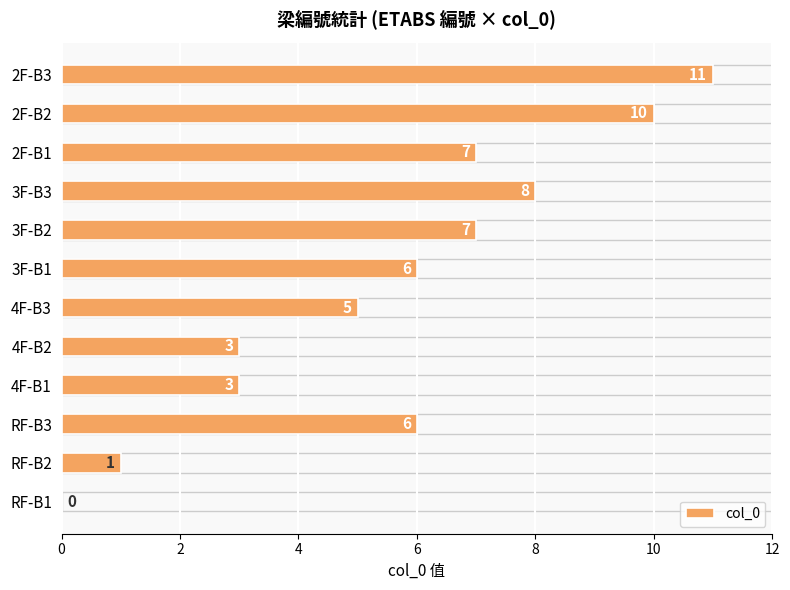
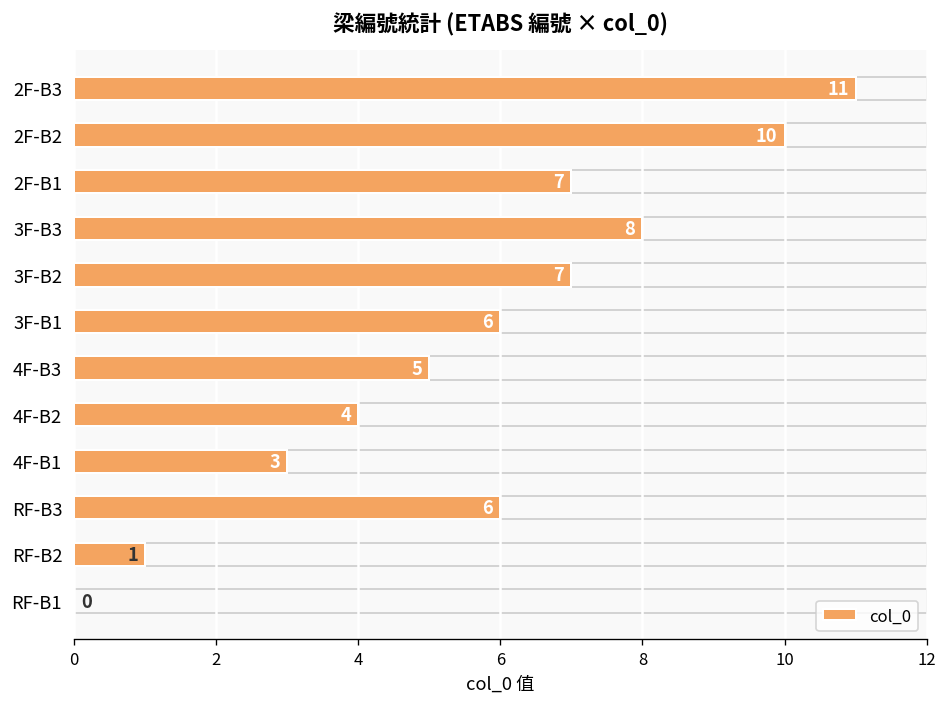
4F-B2: 3 -> 4
